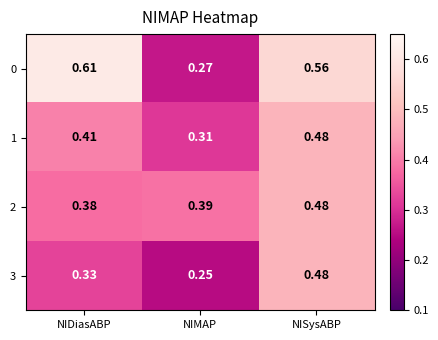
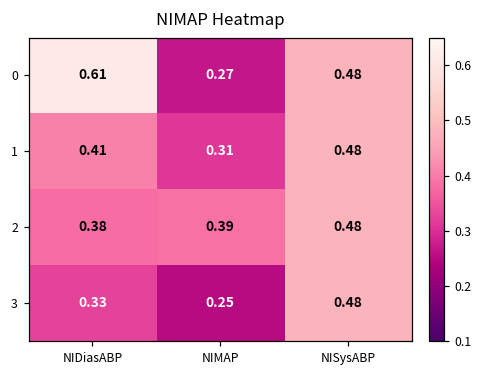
0, NISysABP: 0.56 -> 0.48
